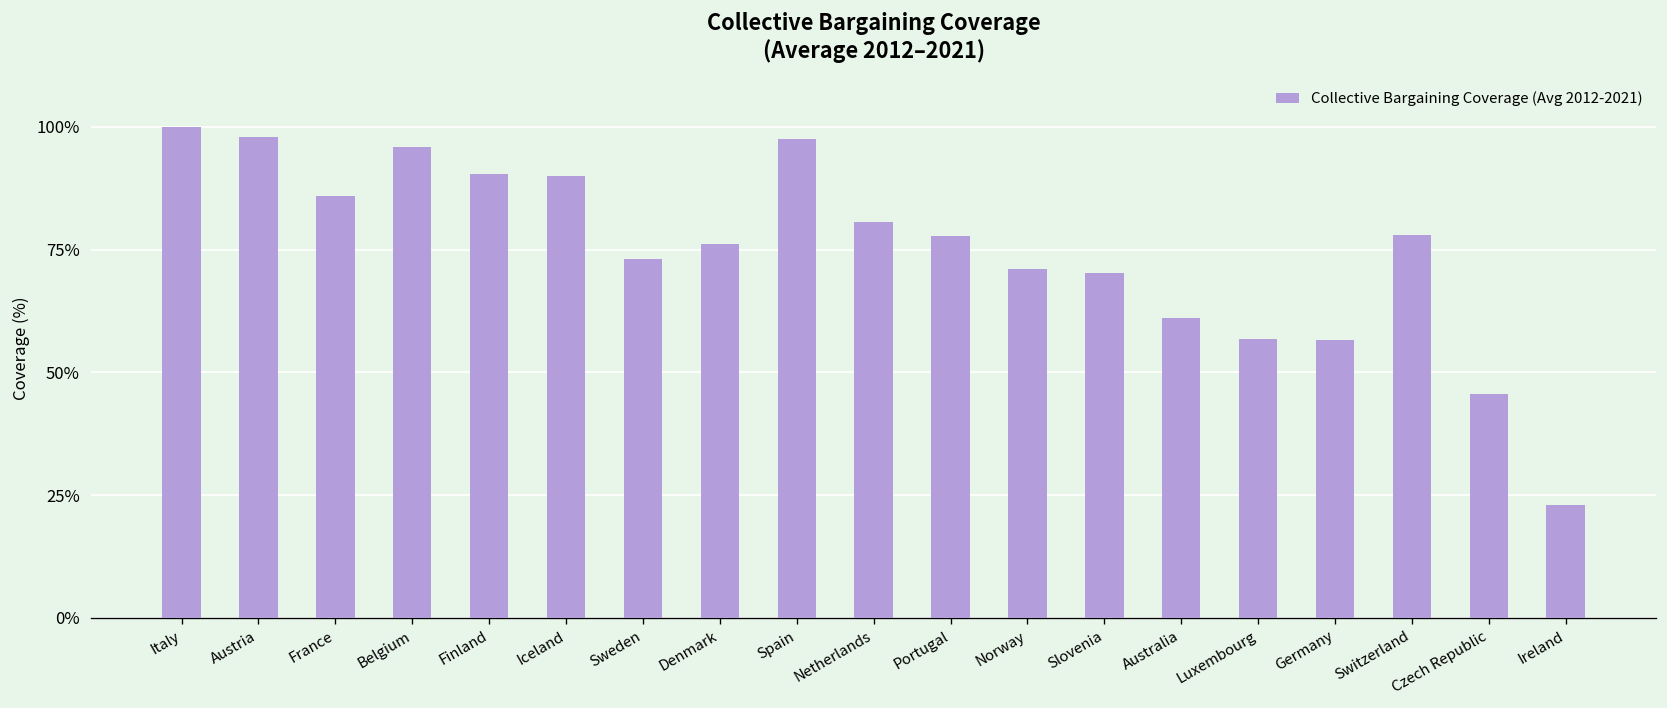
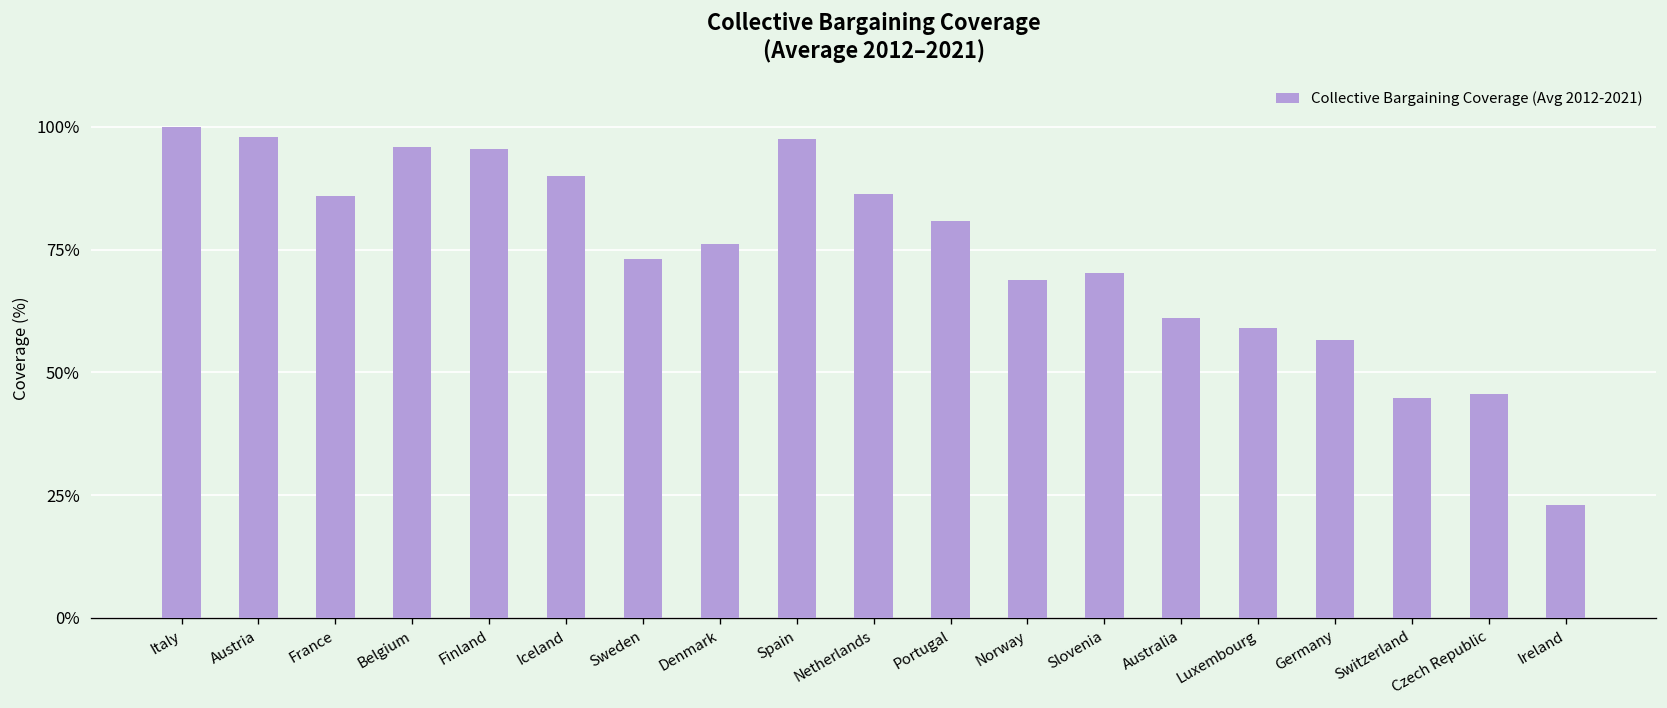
Finland: 90% -> 96%
Netherlands: 81% -> 86%
Portugal: 78% -> 81%
Norway: 71% -> 69%
Luxembourg: 57% -> 59%
Switzerland: 78% -> 45%
